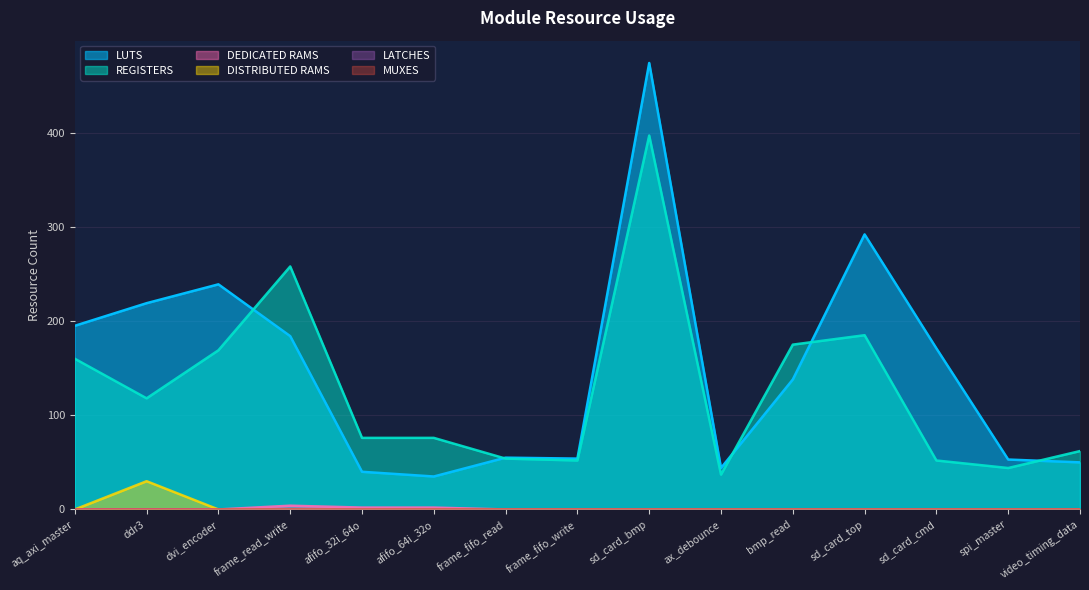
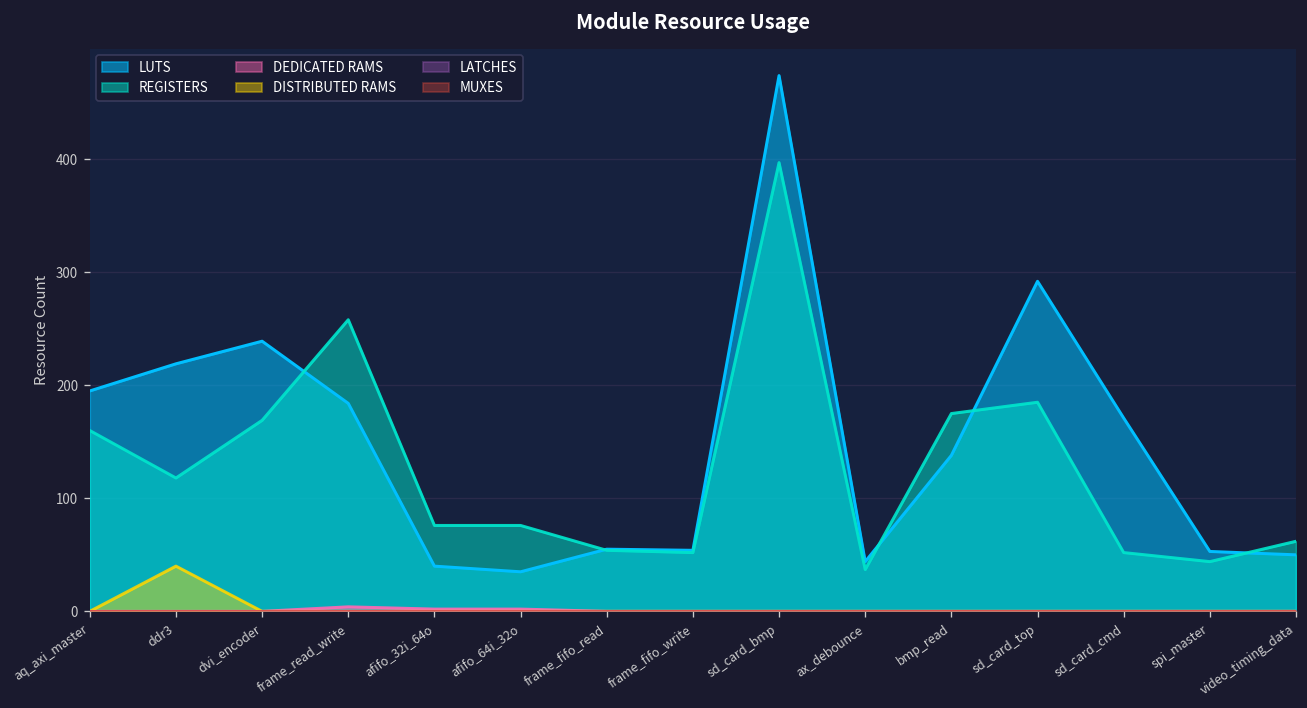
DISTRIBUTED RAMS, ddr3: 30 -> 40
